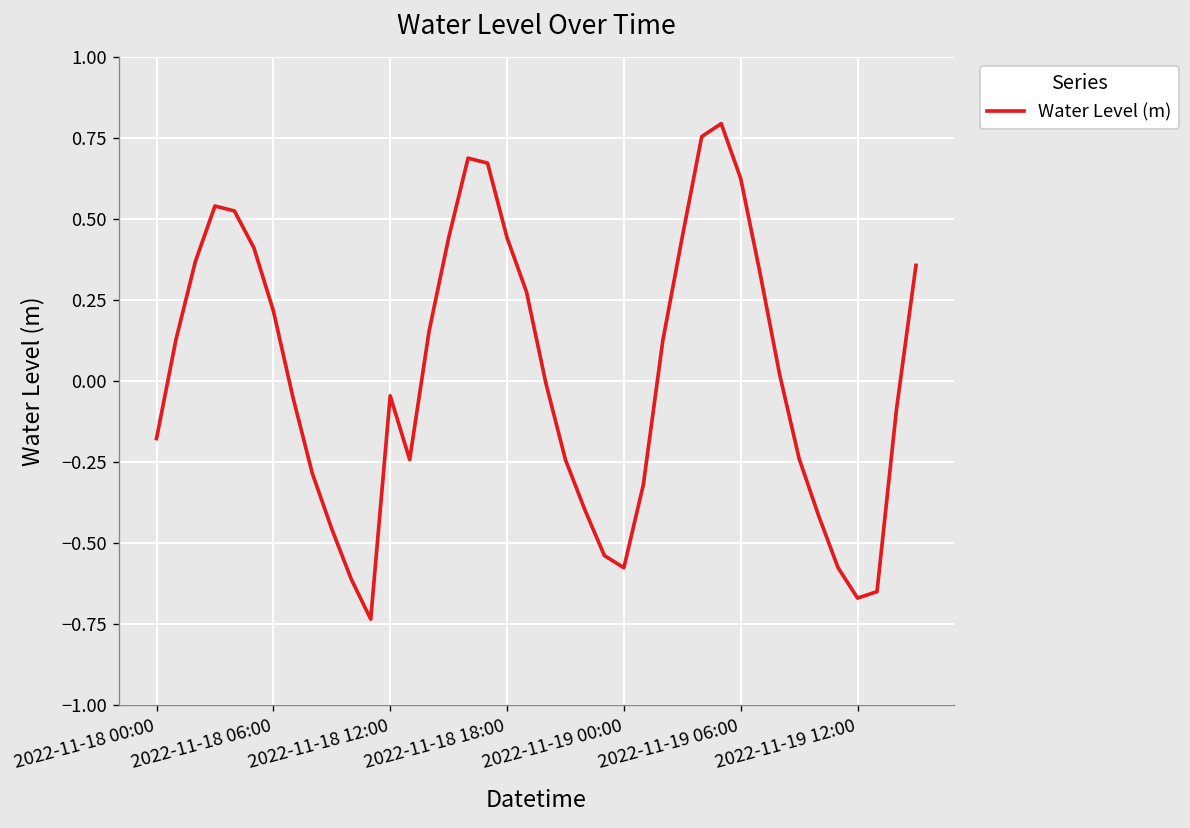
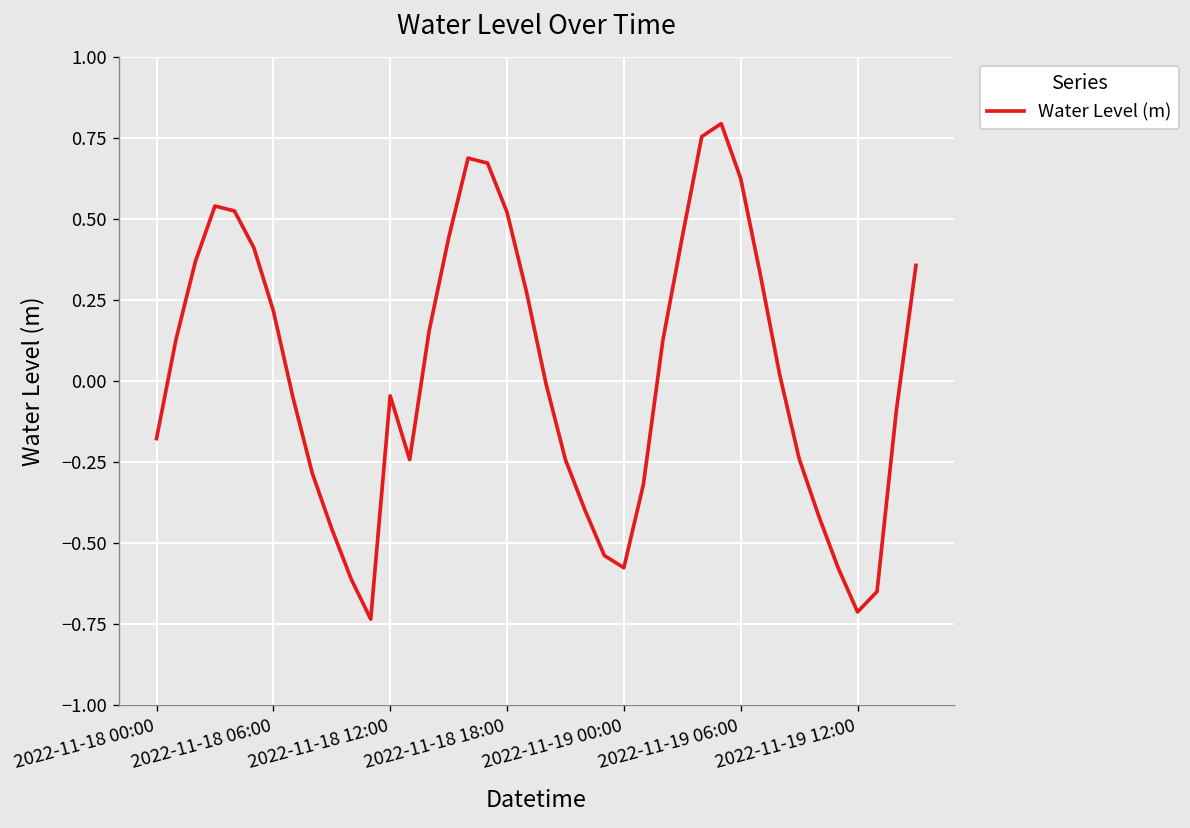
2022-11-18 18:00: 0.44 -> 0.52
2022-11-19 12:00: -0.67 -> -0.71
